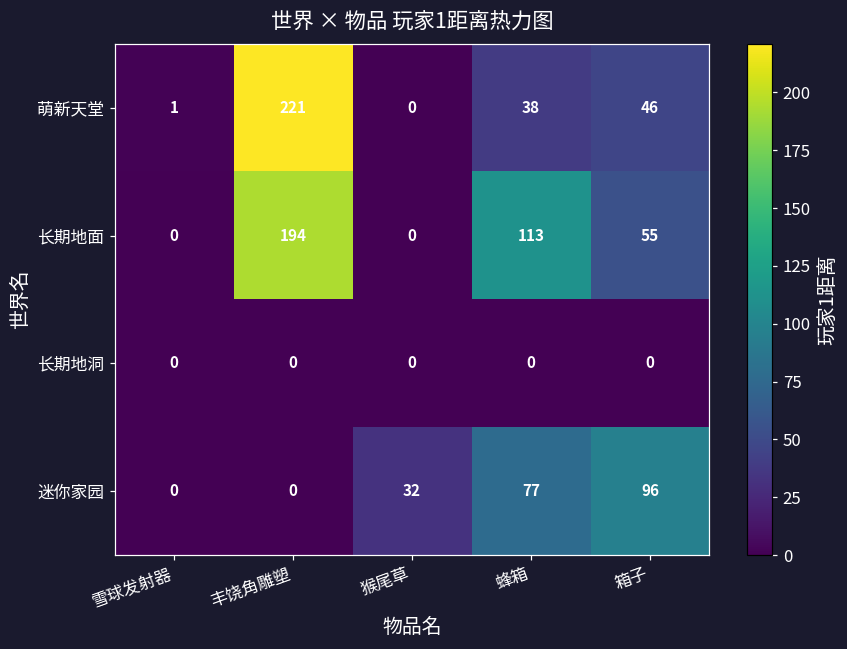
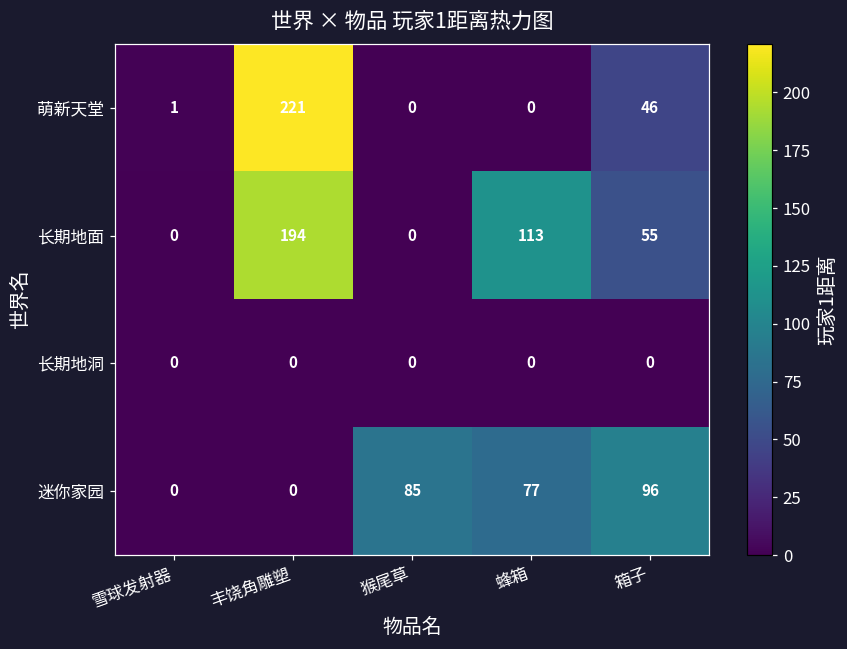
萌新天堂, 蜂箱: 38 -> 0
迷你家园, 猴尾草: 32 -> 85
